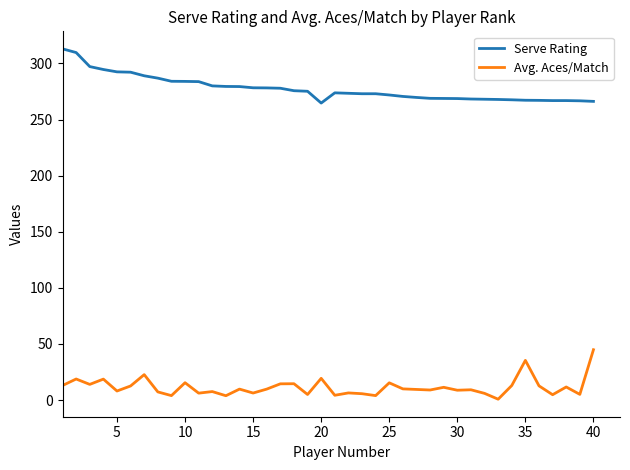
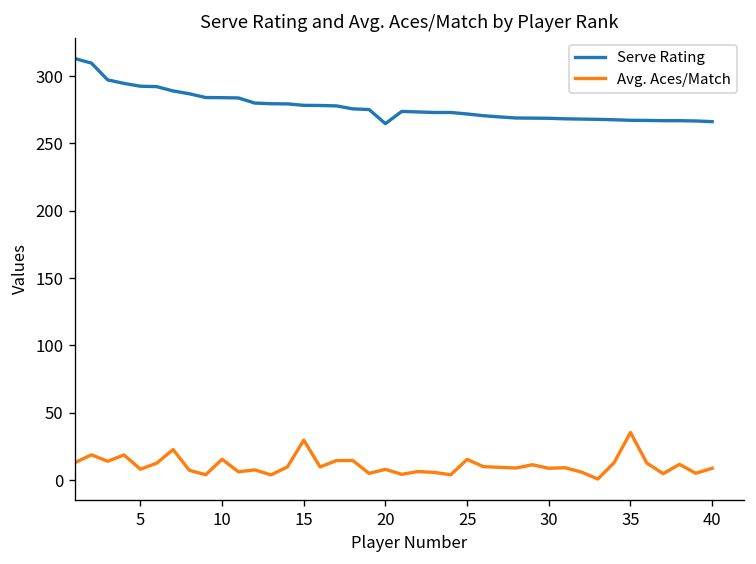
Avg. Aces/Match, 15: 6 -> 30
Avg. Aces/Match, 20: 19 -> 8
Avg. Aces/Match, 40: 45 -> 9
